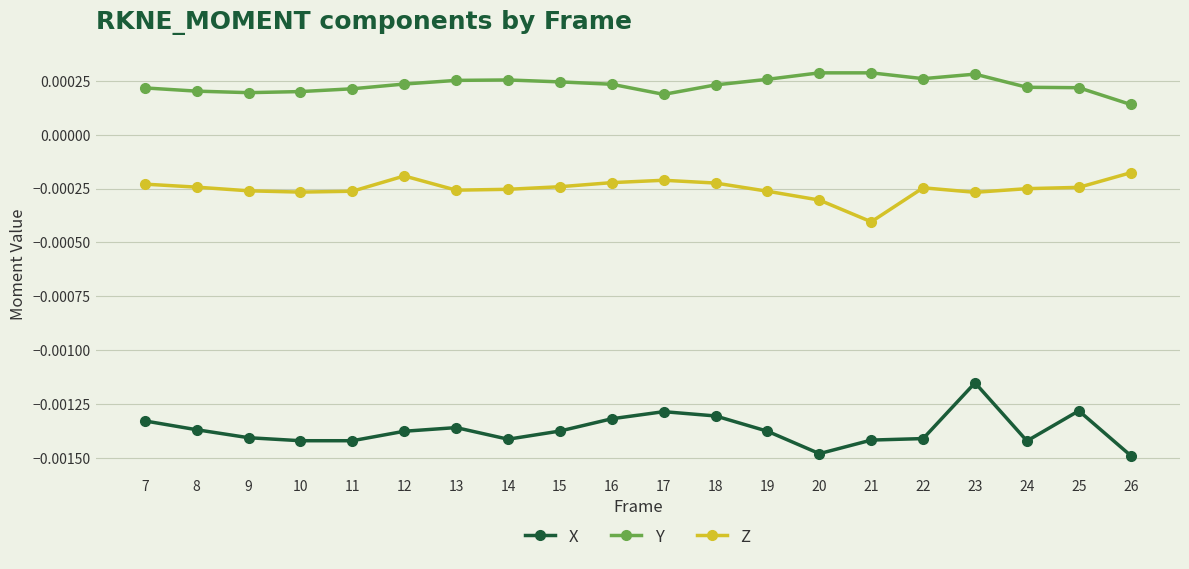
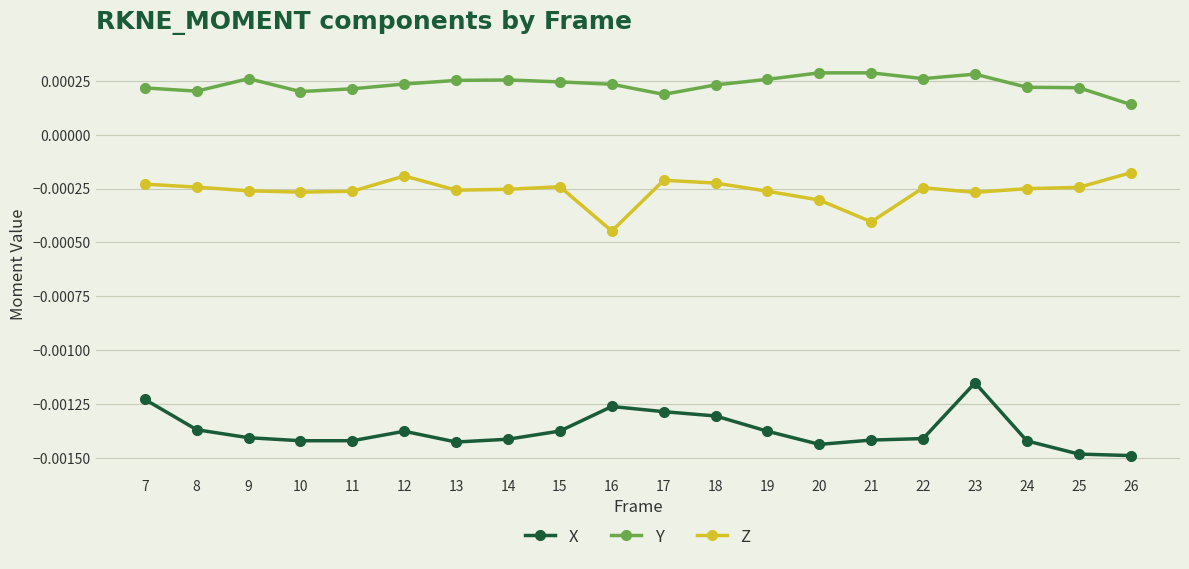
X, 7: -0.00133 -> -0.00123
Y, 9: 0.00020 -> 0.00026
X, 13: -0.00136 -> -0.00143
X, 16: -0.00132 -> -0.00126
Z, 16: -0.00022 -> -0.00045
X, 20: -0.00148 -> -0.00144
X, 25: -0.00128 -> -0.00148
